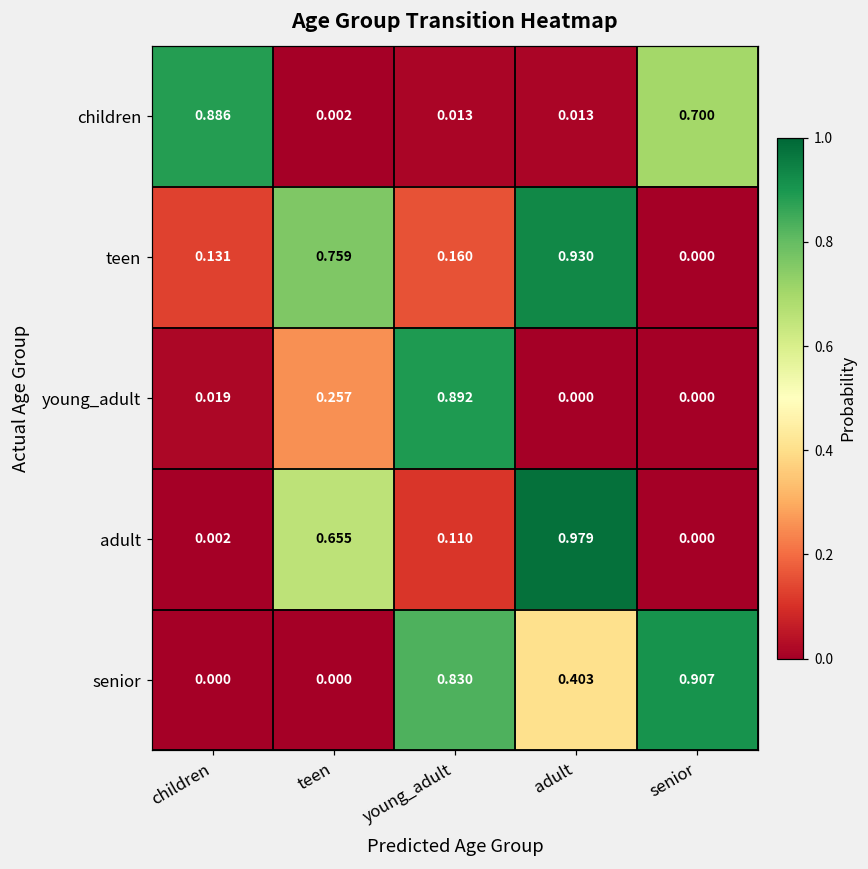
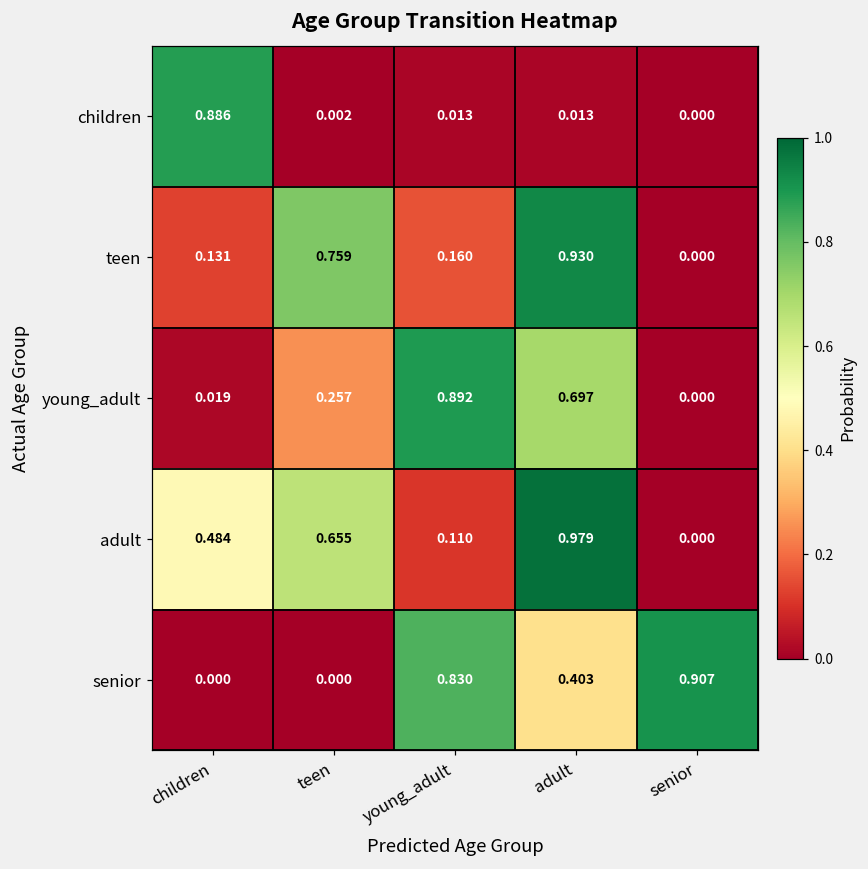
children, senior: 0.700 -> 0.000
young_adult, adult: 0.000 -> 0.697
adult, children: 0.002 -> 0.484
